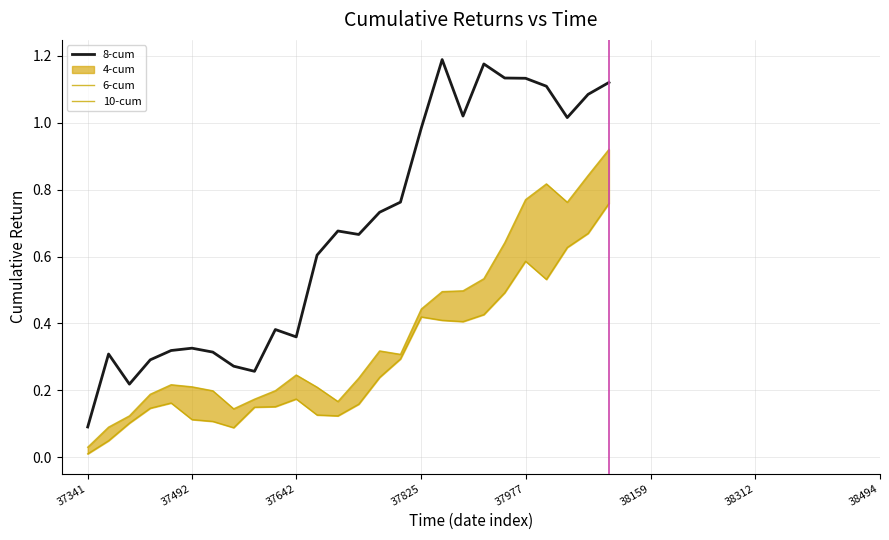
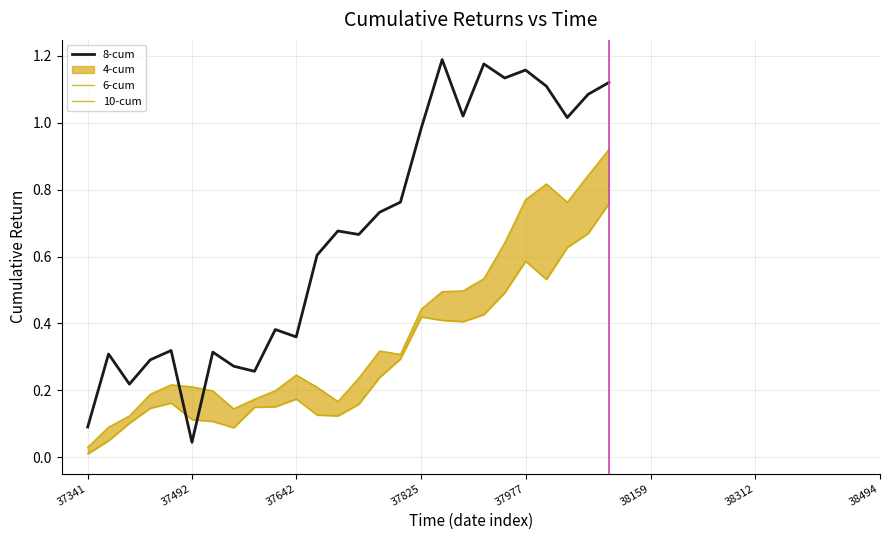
8-cum, 37492: 0.33 -> 0.05
8-cum, 37977: 1.13 -> 1.16
